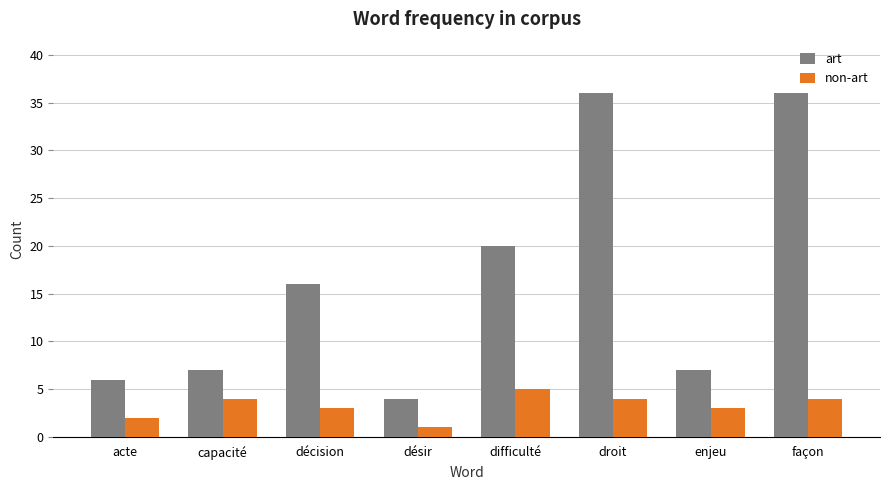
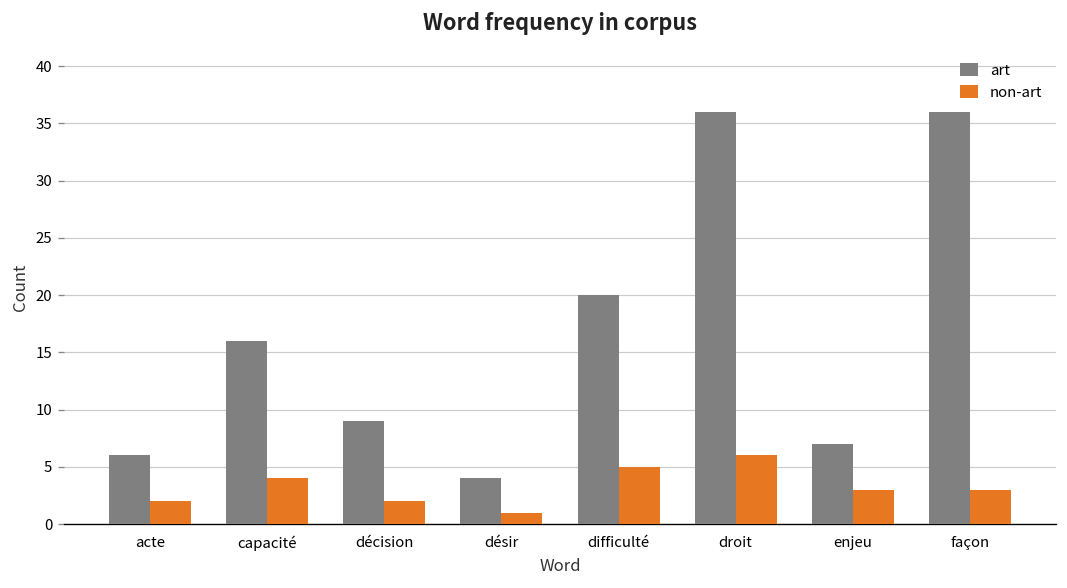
art, capacité: 7 -> 16
art, décision: 16 -> 9
non-art, décision: 3 -> 2
non-art, droit: 4 -> 6
non-art, façon: 4 -> 3
